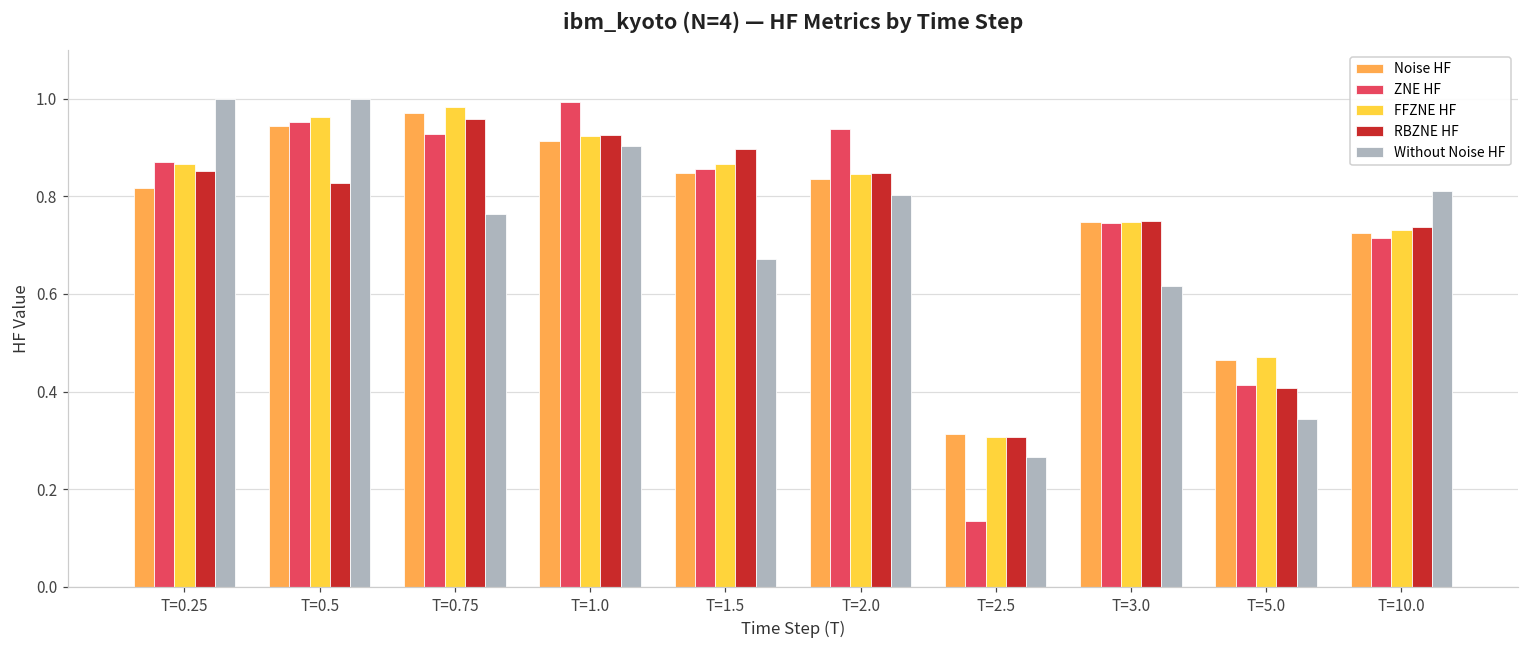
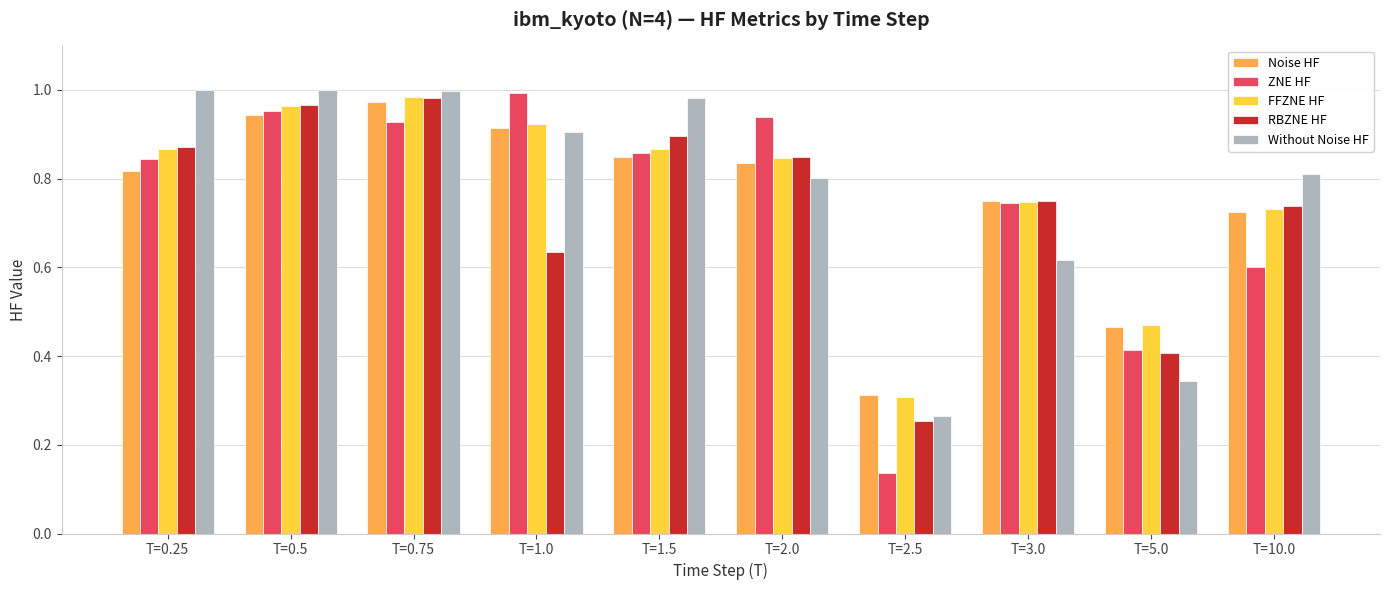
ZNE HF, T=0.25: 0.87 -> 0.84
RBZNE HF, T=0.25: 0.85 -> 0.87
RBZNE HF, T=0.5: 0.83 -> 0.97
RBZNE HF, T=0.75: 0.96 -> 0.98
Without Noise HF, T=0.75: 0.76 -> 1.00
RBZNE HF, T=1.0: 0.93 -> 0.63
Without Noise HF, T=1.5: 0.67 -> 0.98
RBZNE HF, T=2.5: 0.31 -> 0.25
ZNE HF, T=10.0: 0.71 -> 0.60
